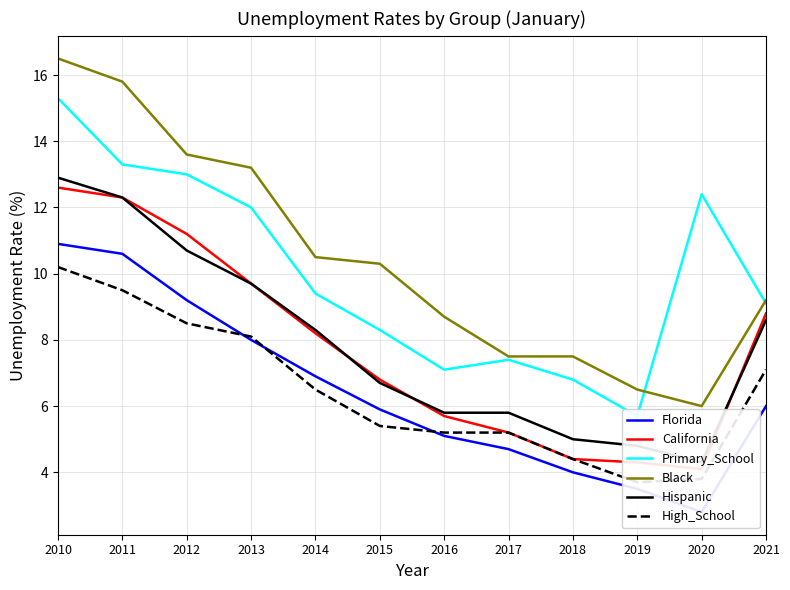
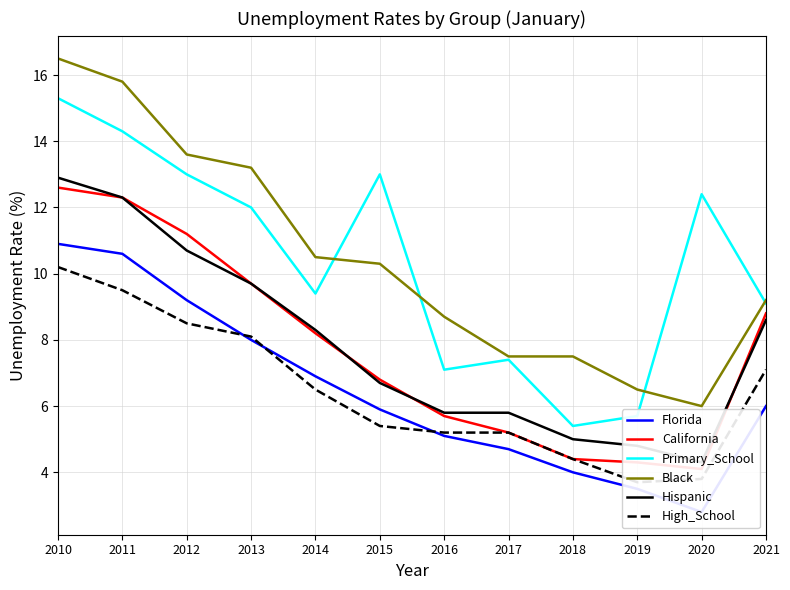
Primary_School, 2011: 13.3 -> 14.3
Primary_School, 2015: 8.3 -> 13.0
Primary_School, 2018: 6.8 -> 5.4
